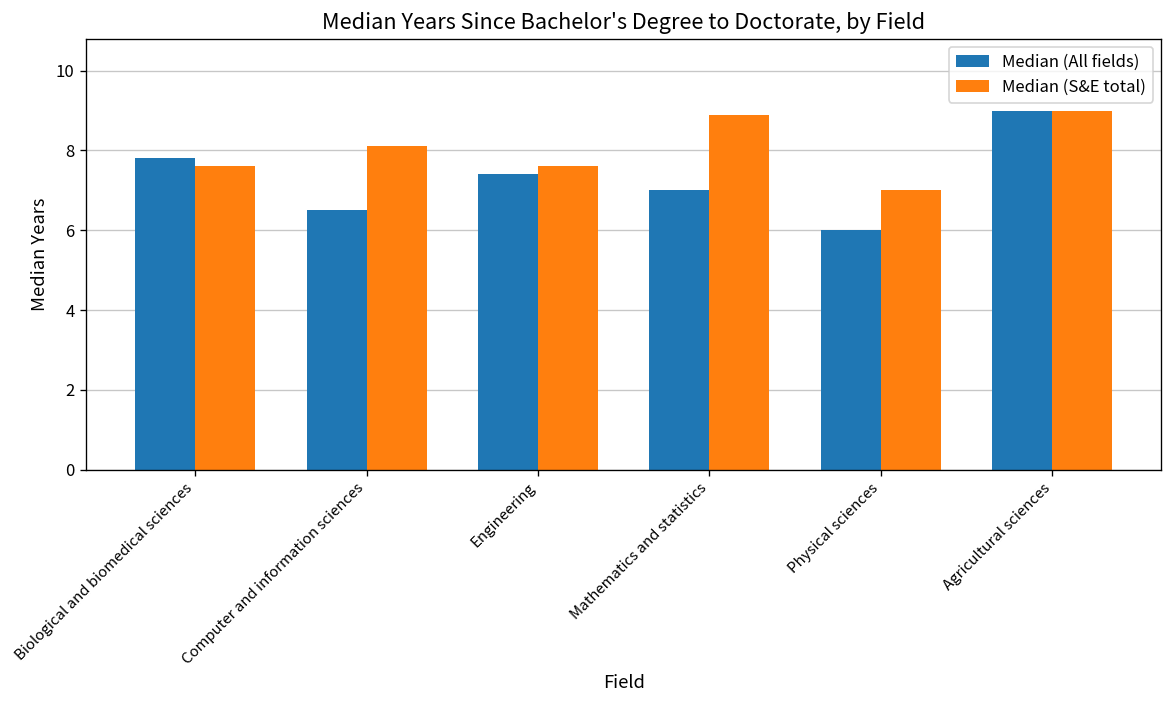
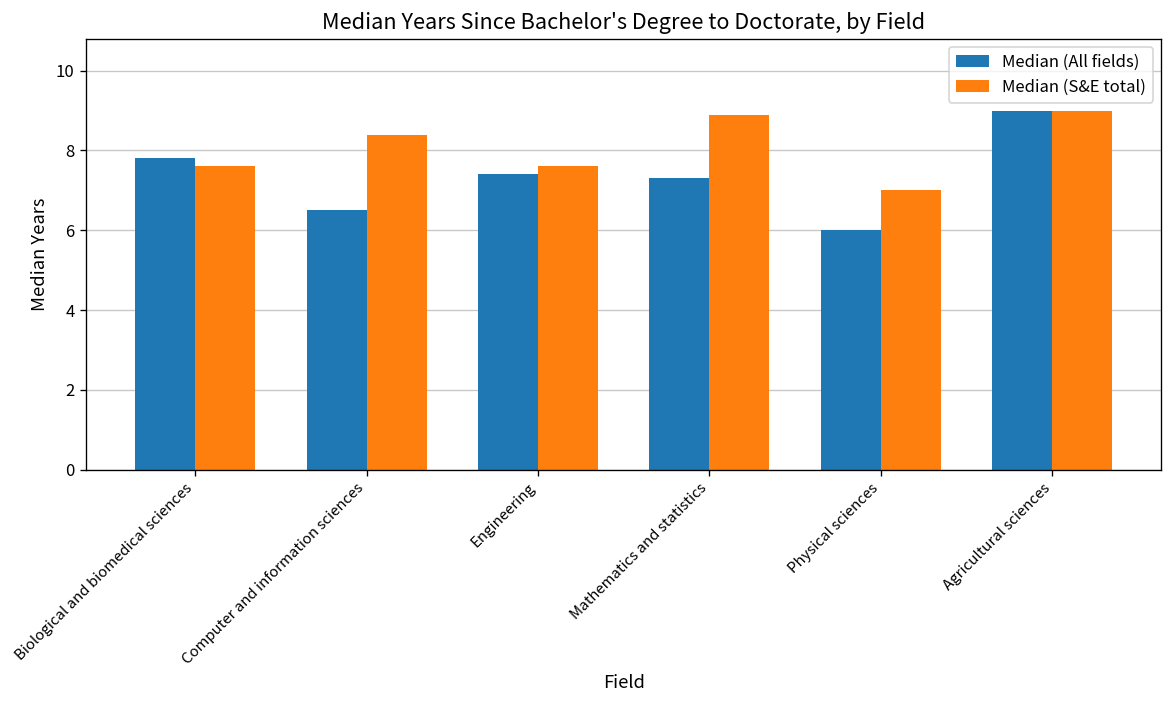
Median (S&E total), Computer and information sciences: 8.1 -> 8.4
Median (All fields), Mathematics and statistics: 7.0 -> 7.3
